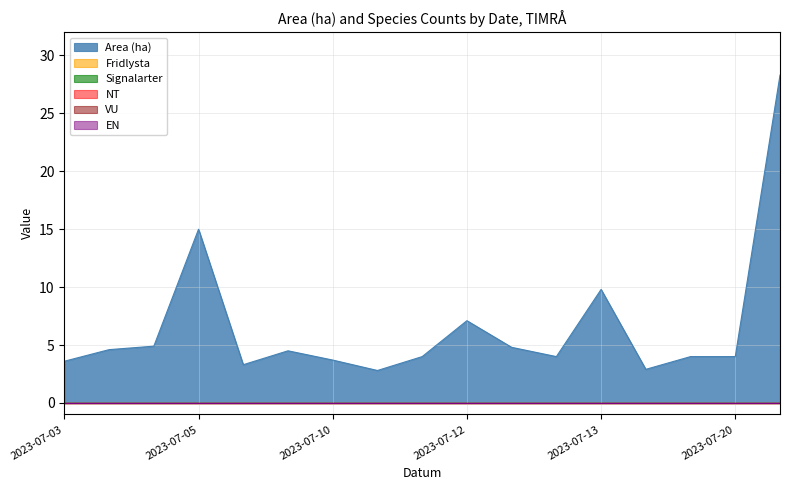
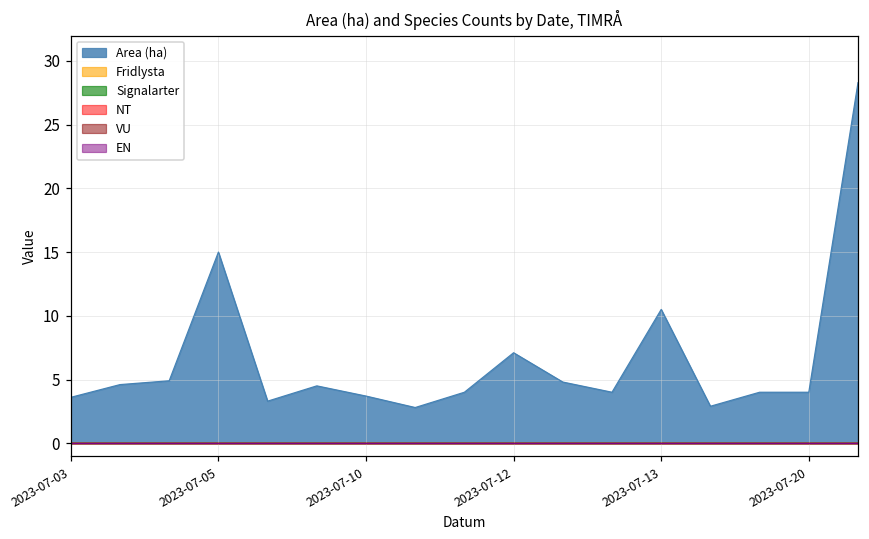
Area (ha), 2023-07-13: 9.8 -> 10.5
